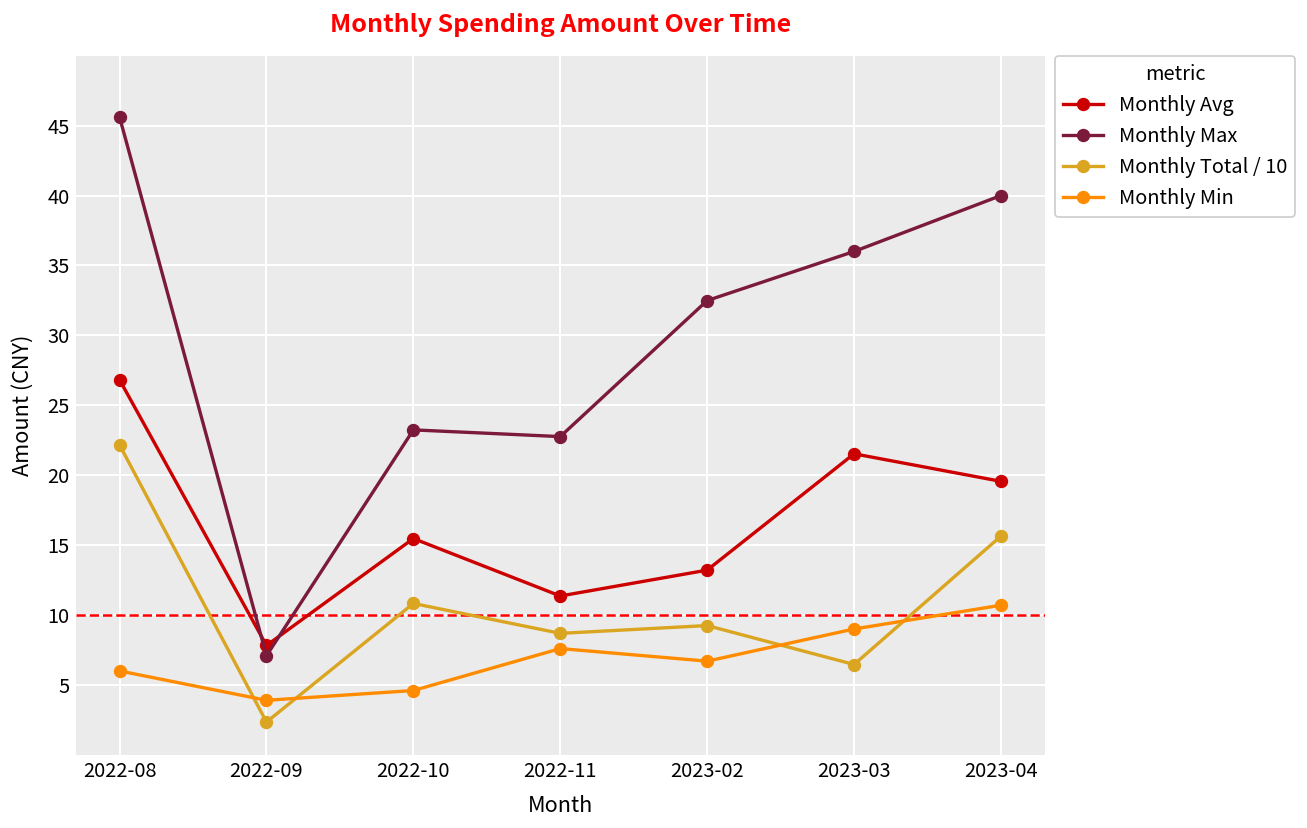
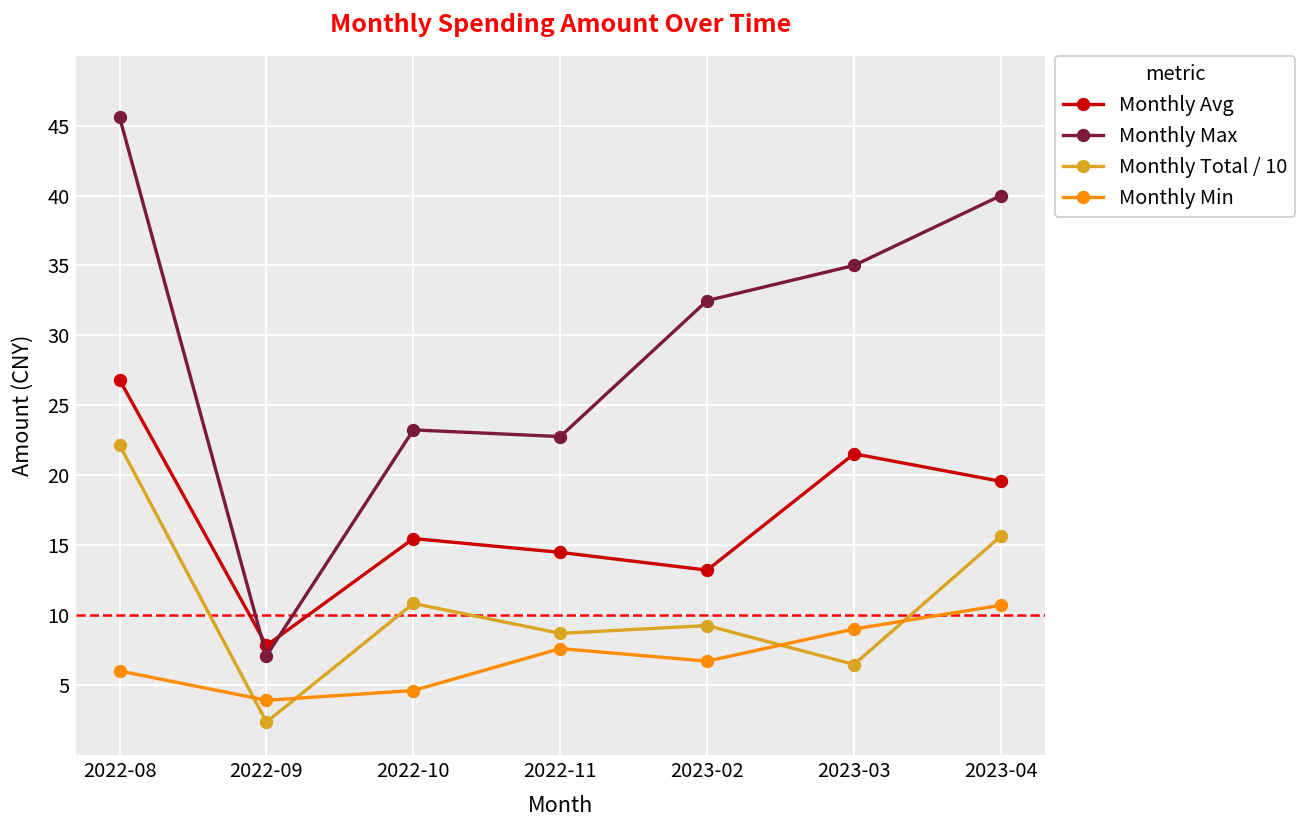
Monthly Avg, 2022-11: 11.4 -> 14.5
Monthly Max, 2023-03: 36 -> 35
